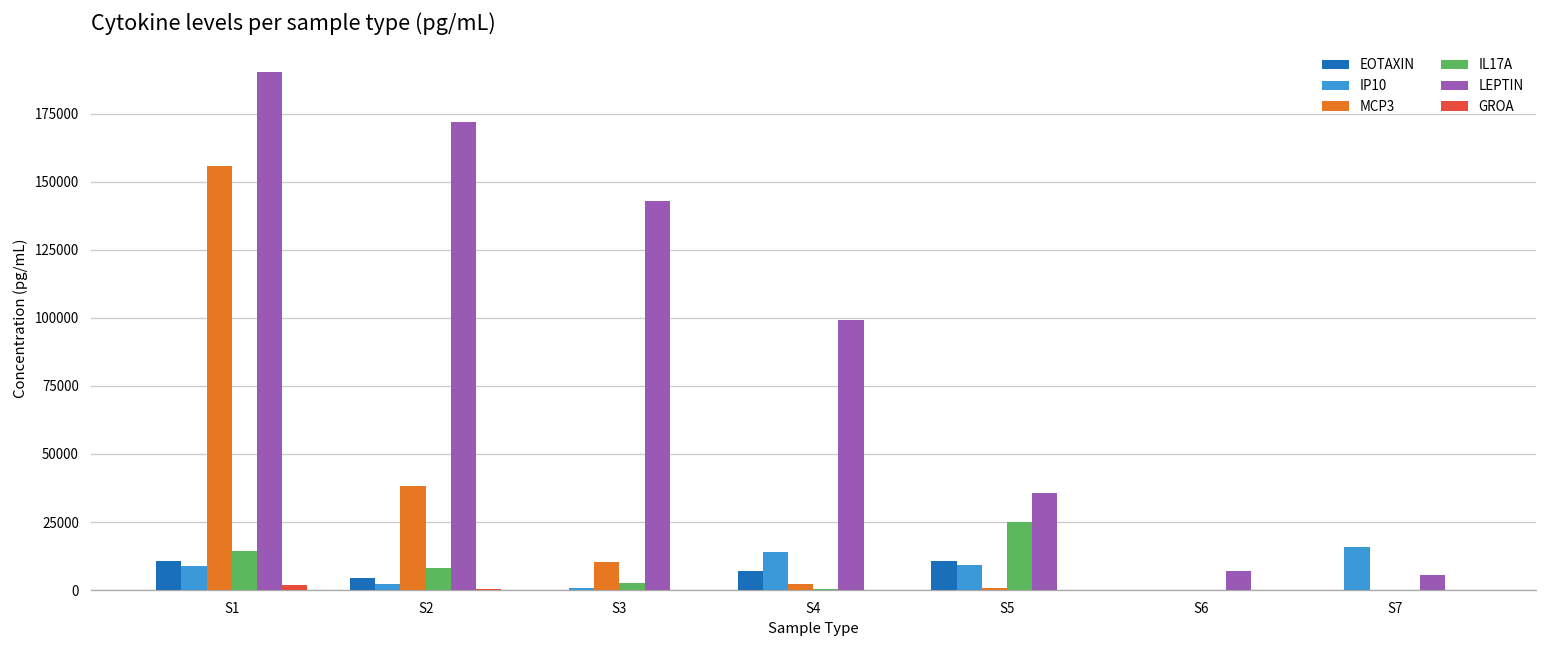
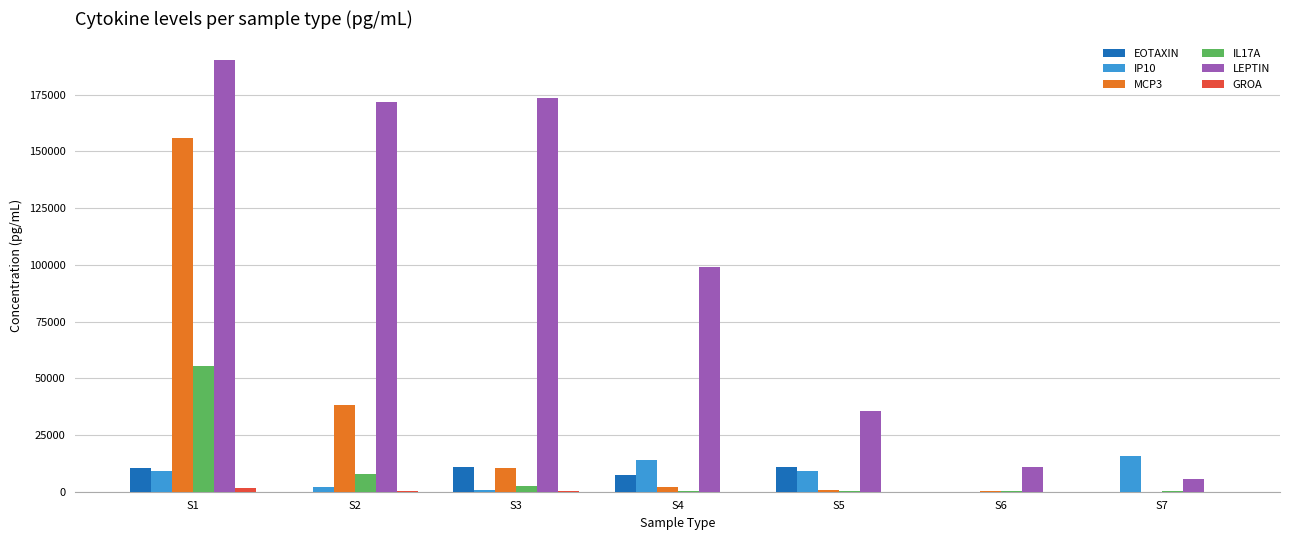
IL17A, S1: 14000 -> 55000
EOTAXIN, S2: 5000 -> 0
EOTAXIN, S3: 0 -> 11000
LEPTIN, S3: 143000 -> 174000
IL17A, S5: 25000 -> 0
LEPTIN, S6: 7000 -> 11000
